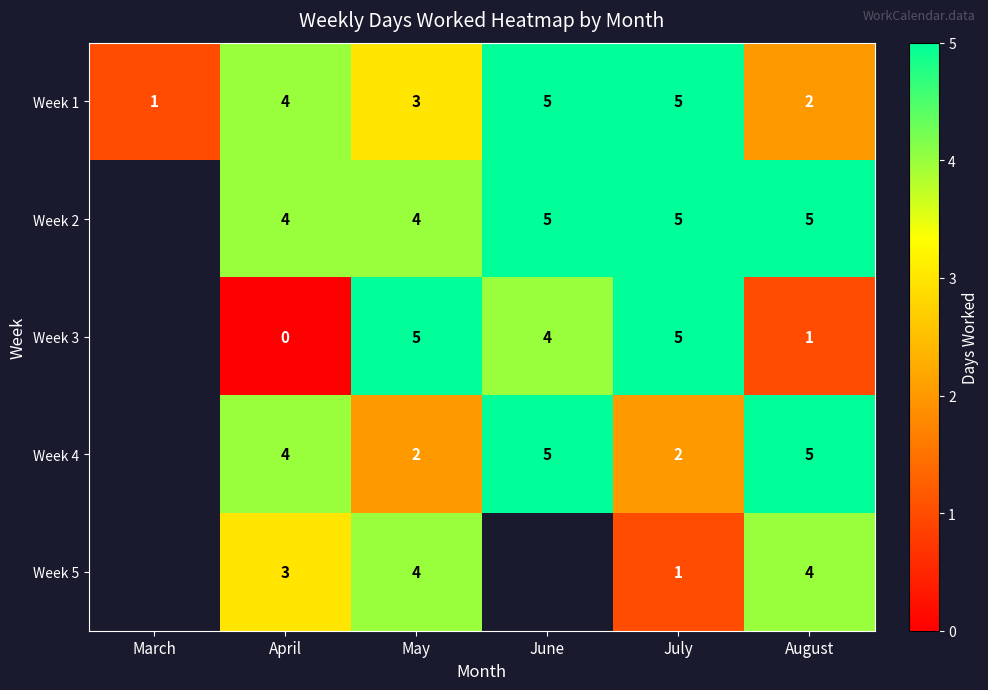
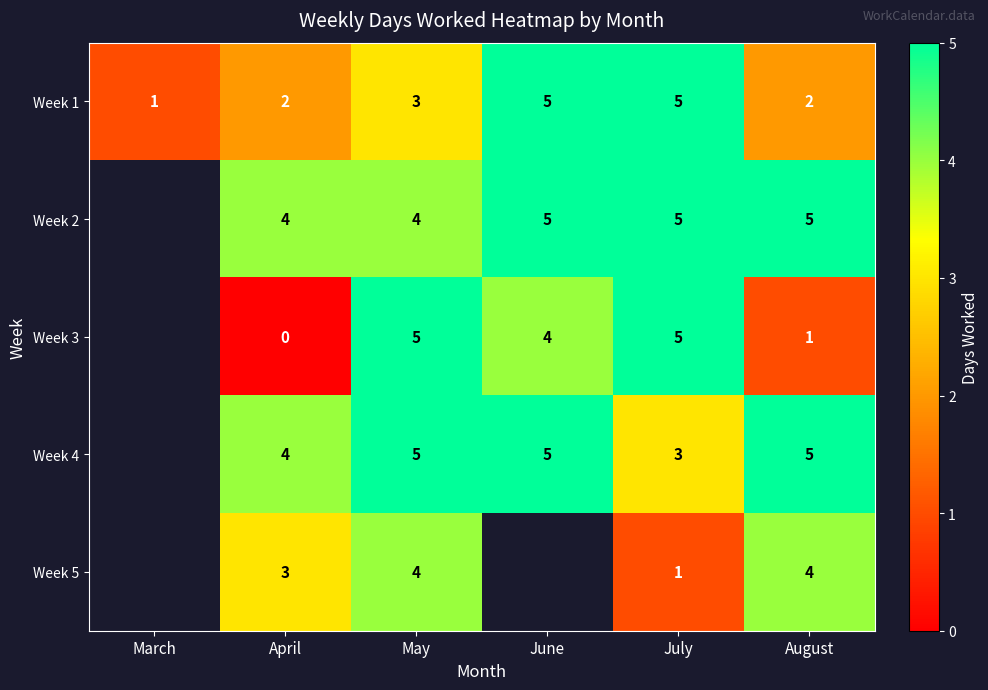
Week 1, April: 4 -> 2
Week 4, May: 2 -> 5
Week 4, July: 2 -> 3
